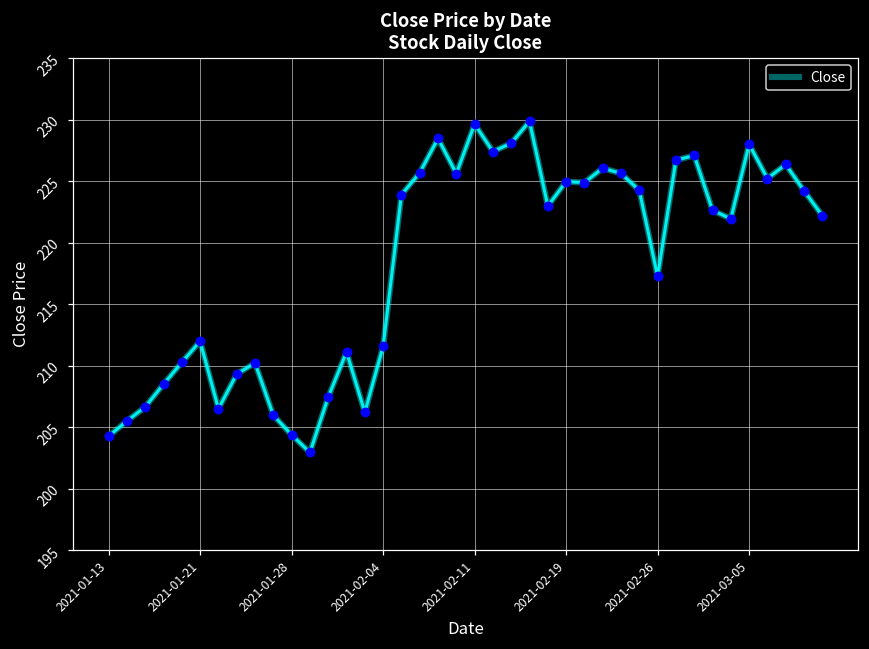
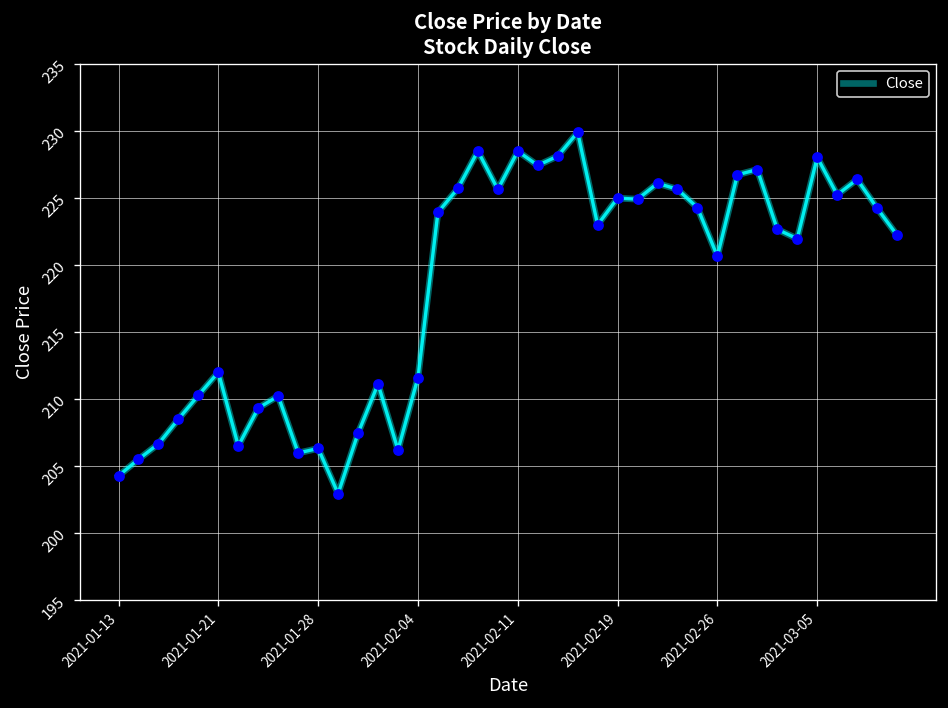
2021-01-28: 204.4 -> 206.3
2021-02-11: 229.7 -> 228.5
2021-02-26: 217.3 -> 220.6
